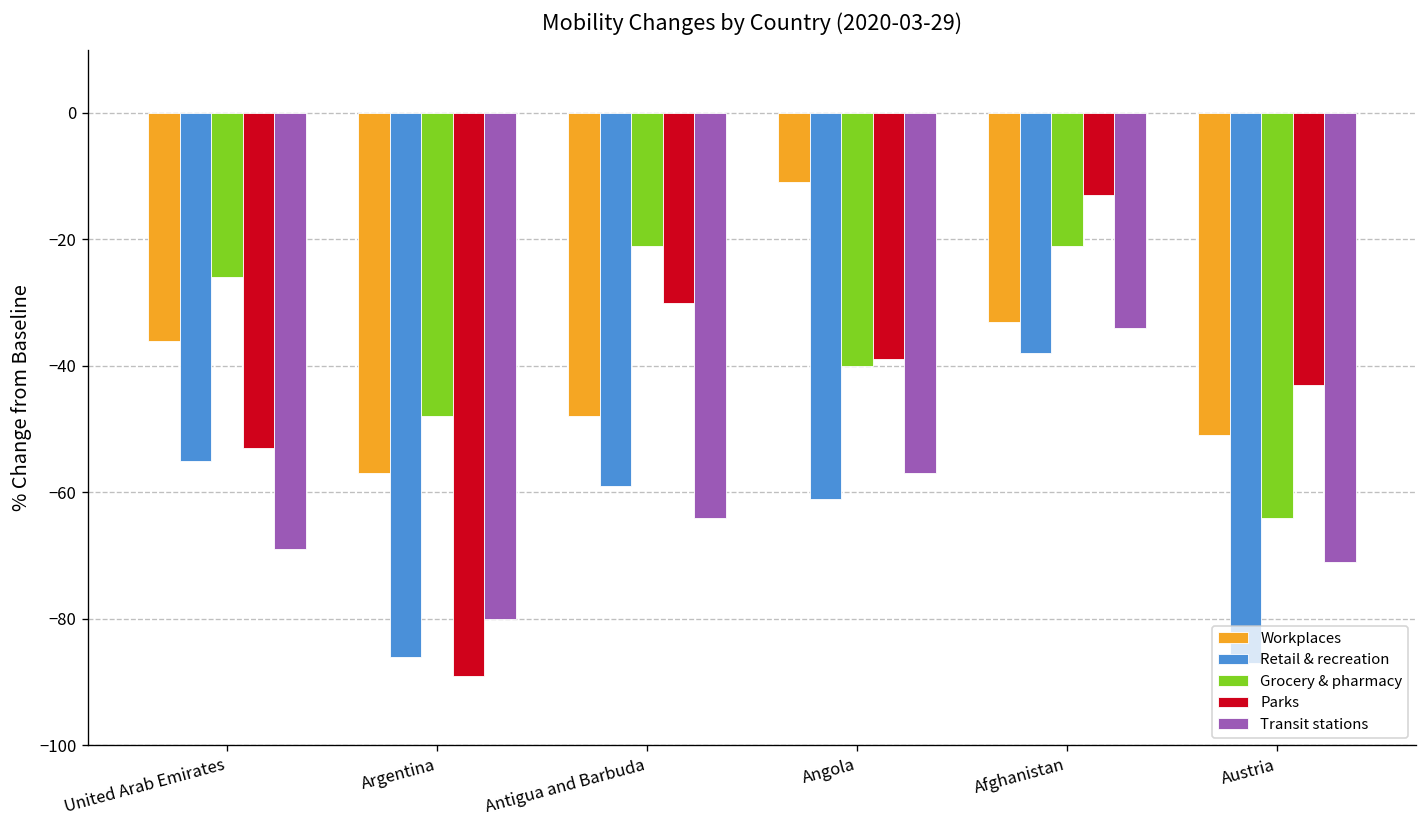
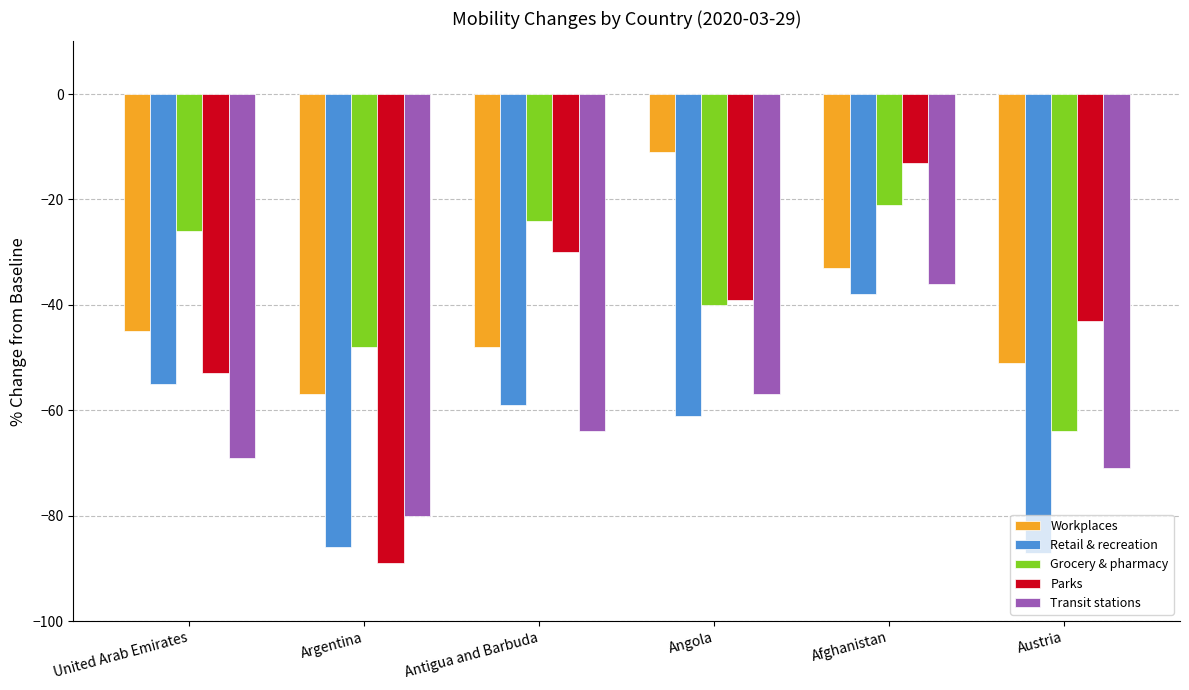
Workplaces, United Arab Emirates: -36 -> -45
Grocery & pharmacy, Antigua and Barbuda: -21 -> -24
Transit stations, Afghanistan: -34 -> -36
